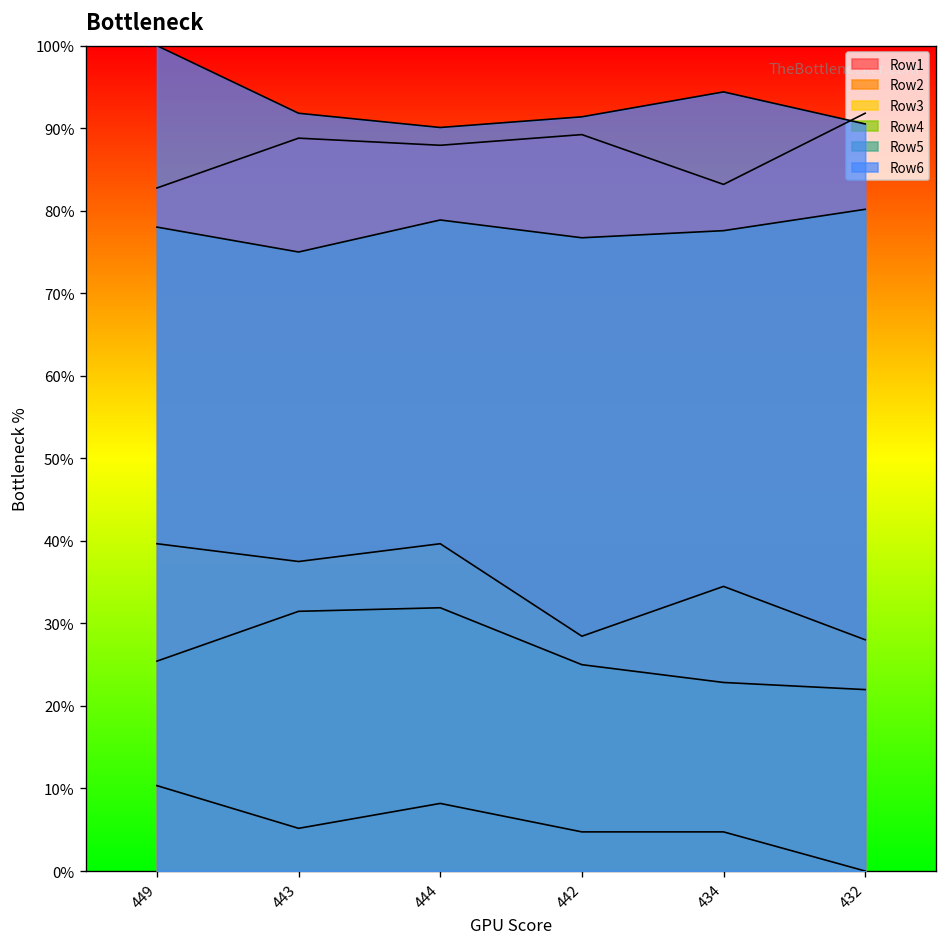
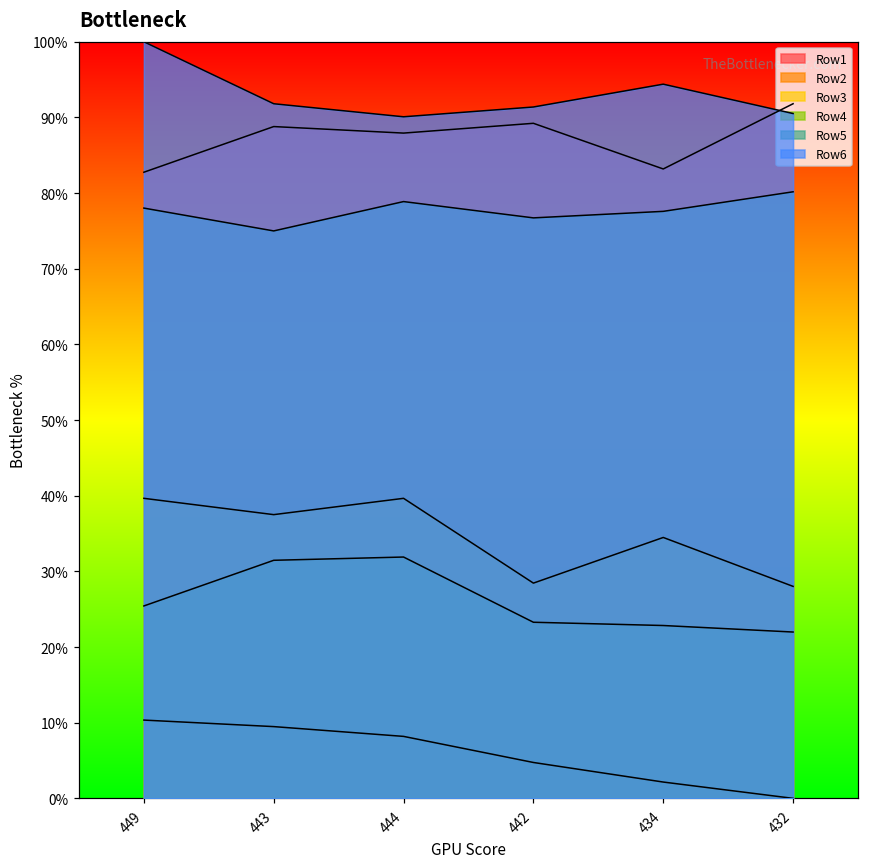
Row2, 443: 5% -> 9%
Row4, 442: 25% -> 23%
Row2, 434: 5% -> 2%
